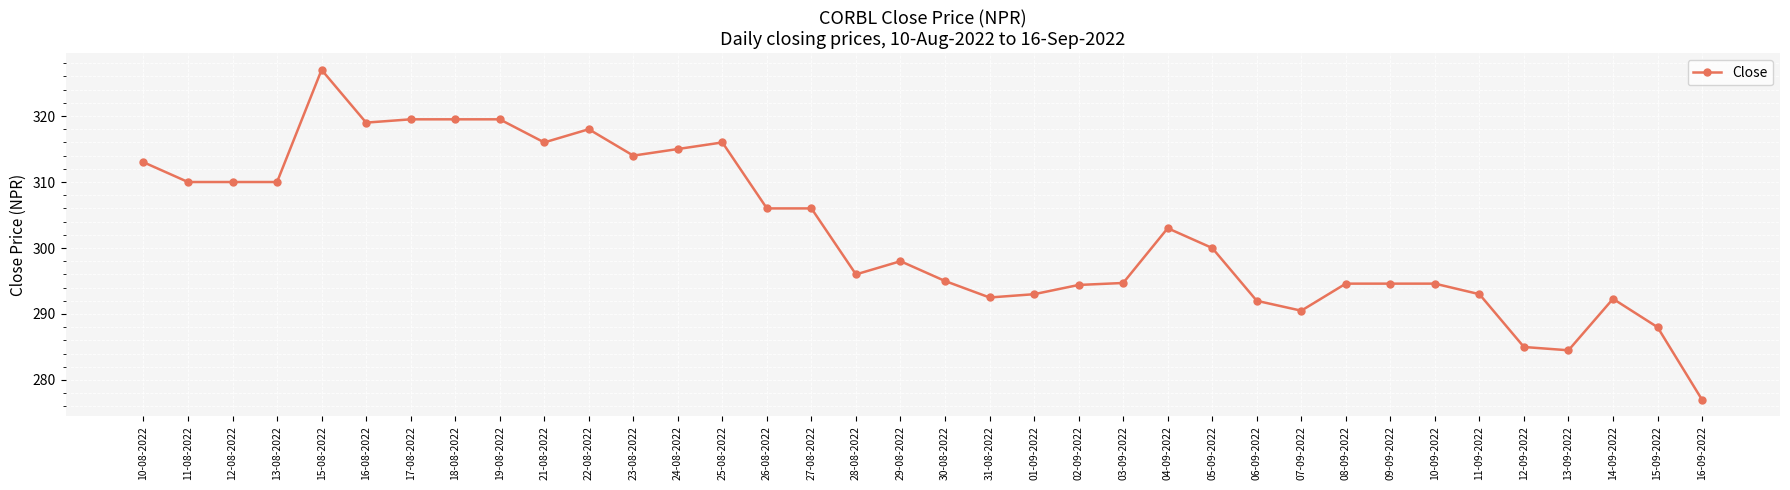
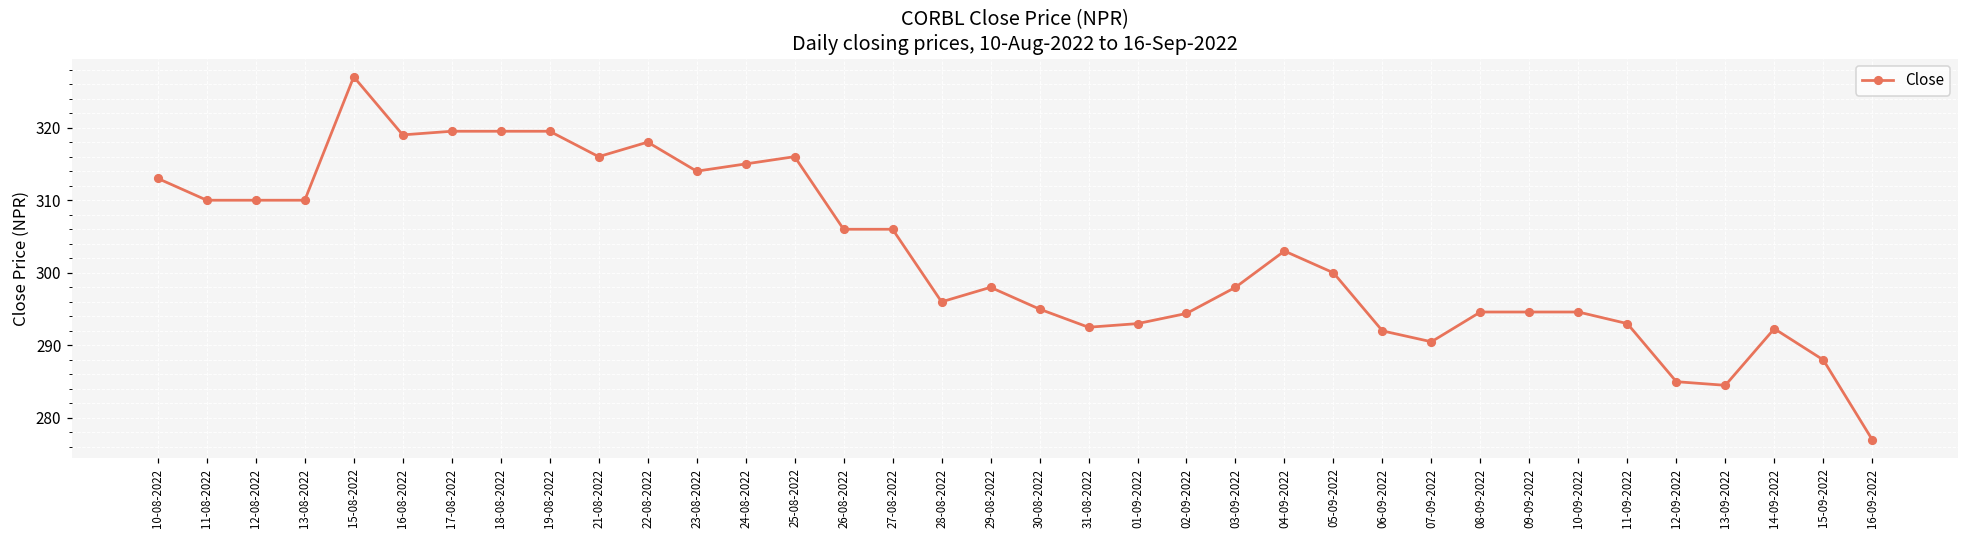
03-09-2022: 295 -> 298
